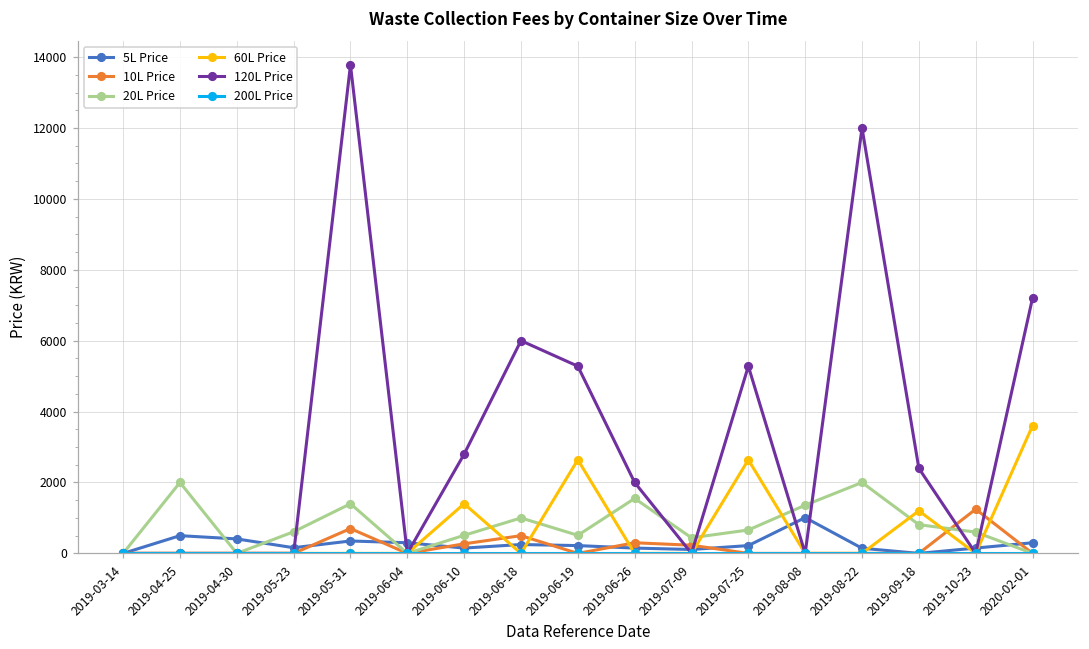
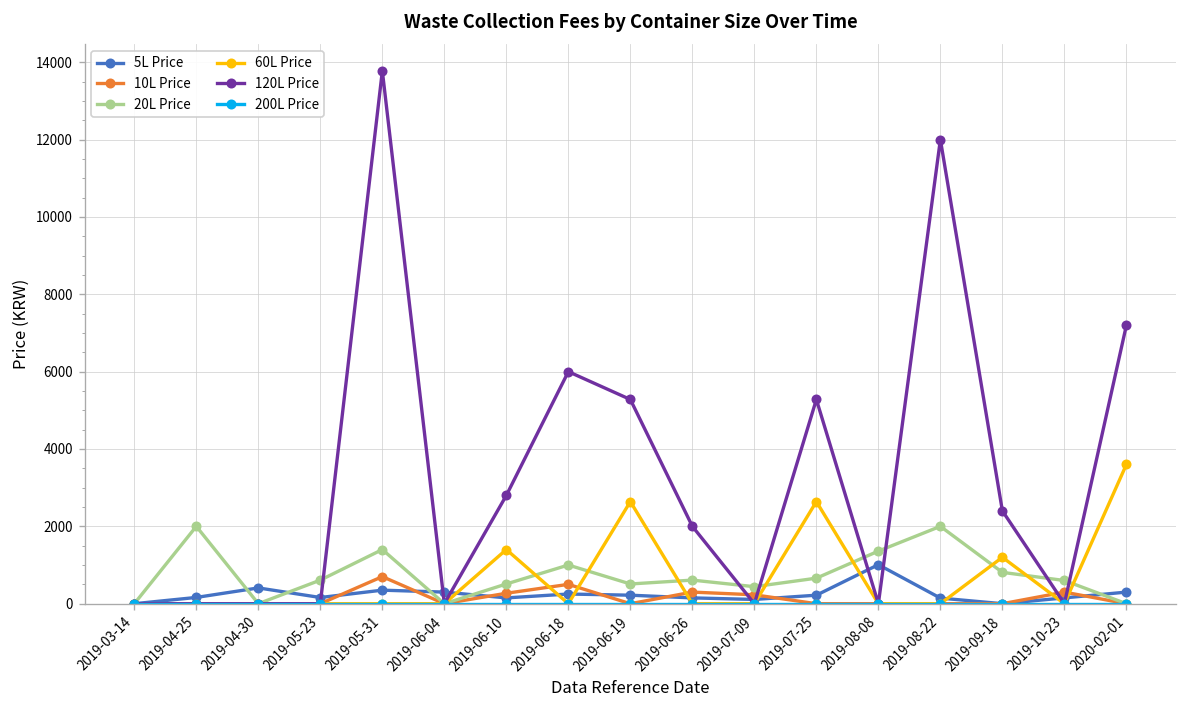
5L Price, 2019-04-25: 500 -> 200
20L Price, 2019-06-26: 1600 -> 600
10L Price, 2019-10-23: 1200 -> 300
